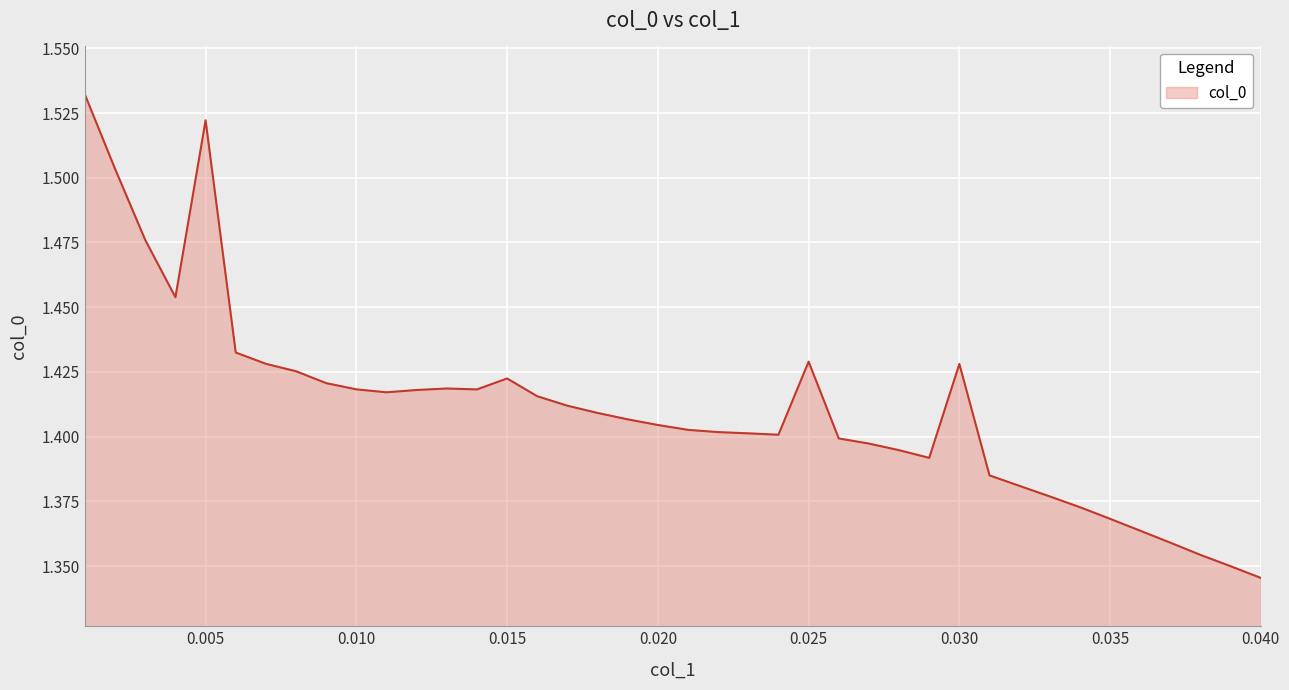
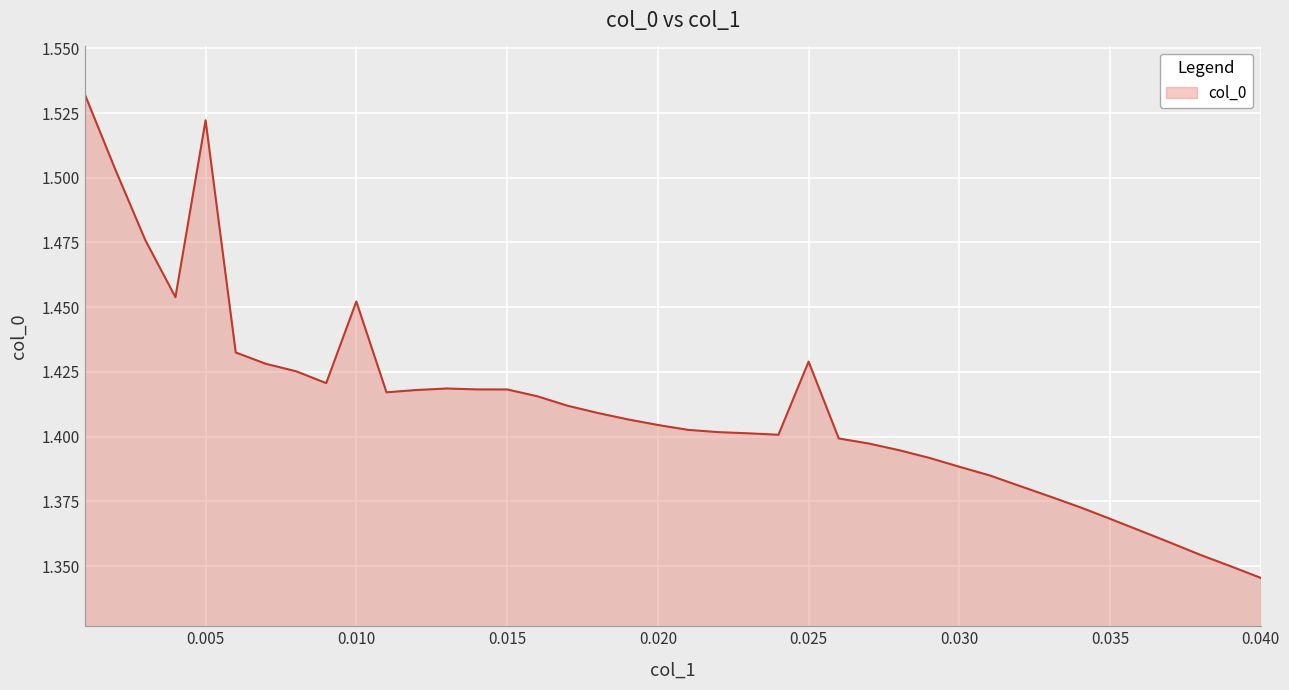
0.010: 1.418 -> 1.452
0.015: 1.422 -> 1.418
0.030: 1.428 -> 1.388
